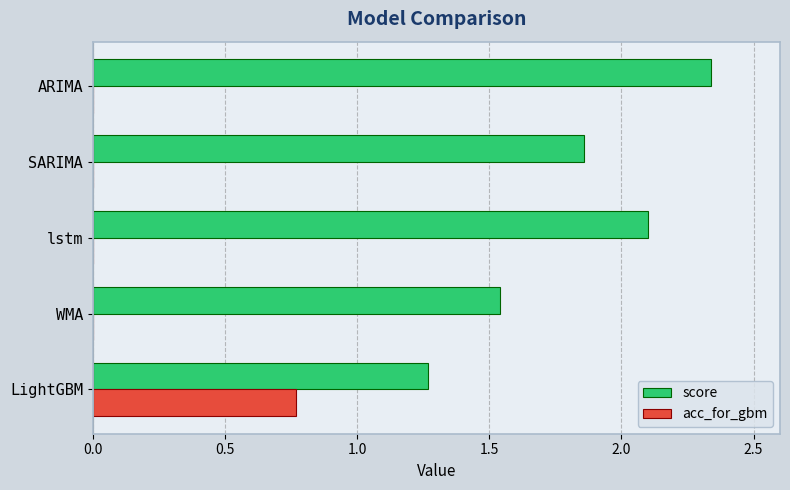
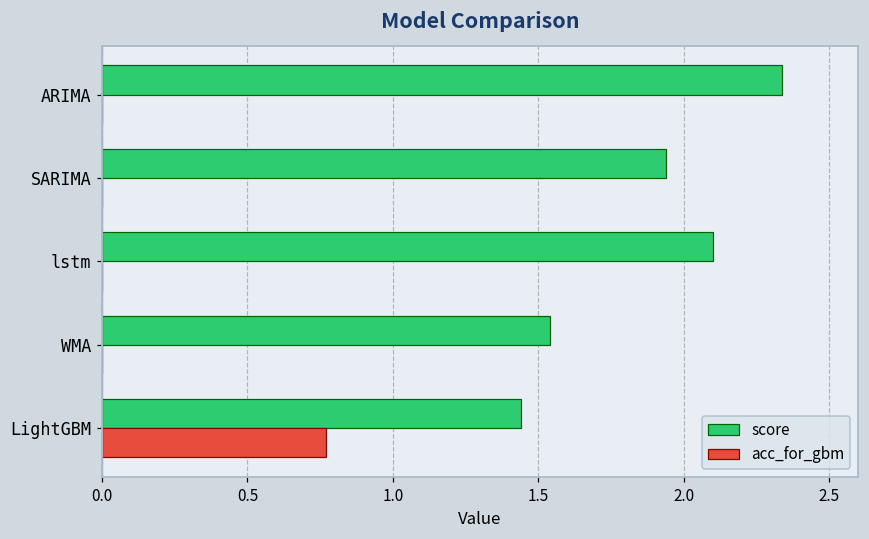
score, SARIMA: 1.86 -> 1.94
score, LightGBM: 1.27 -> 1.44
